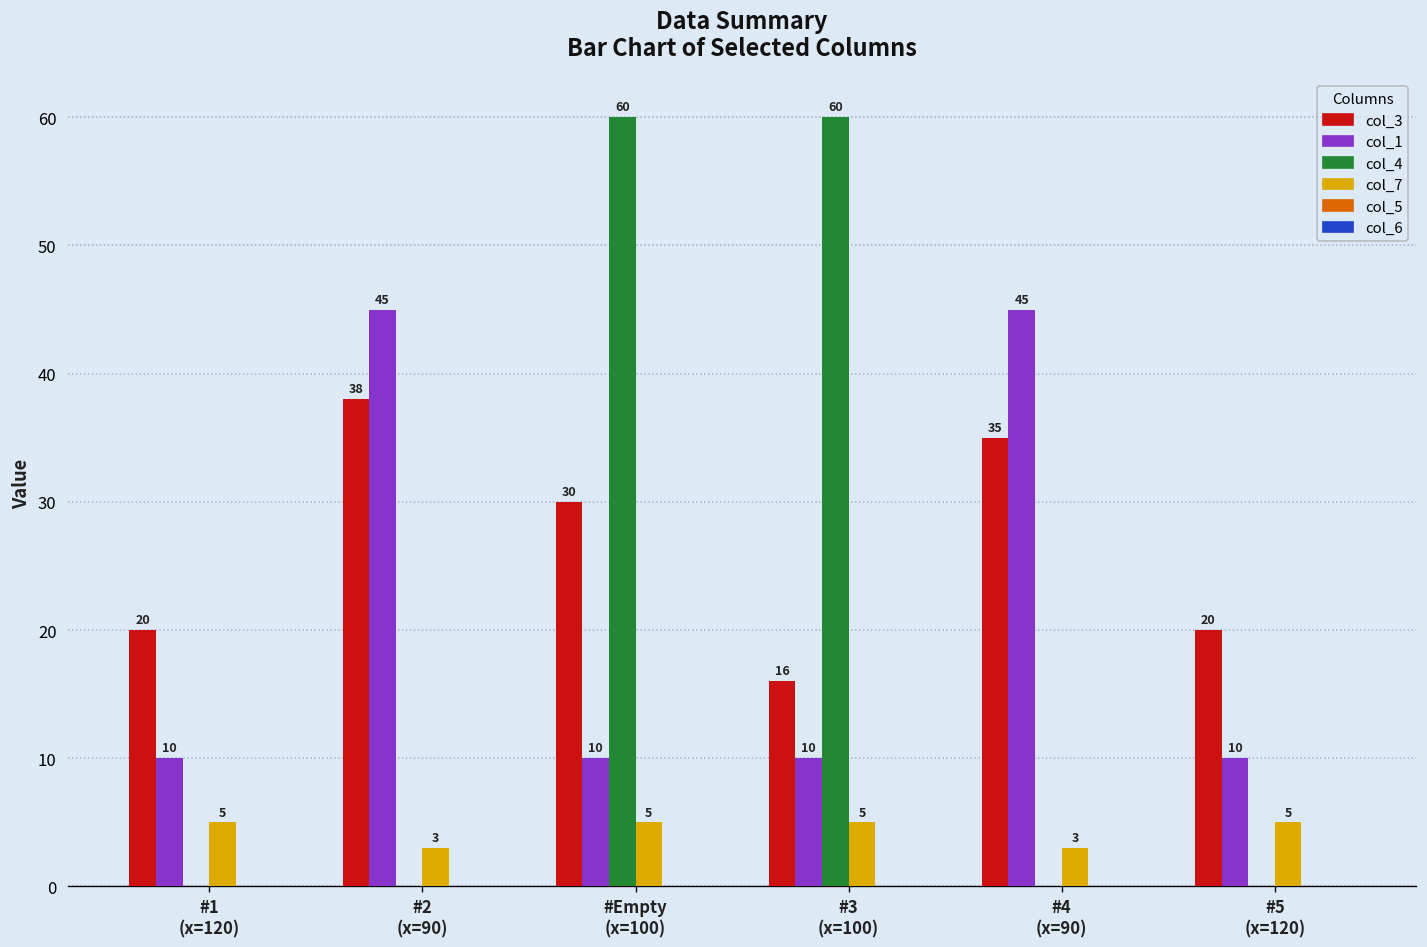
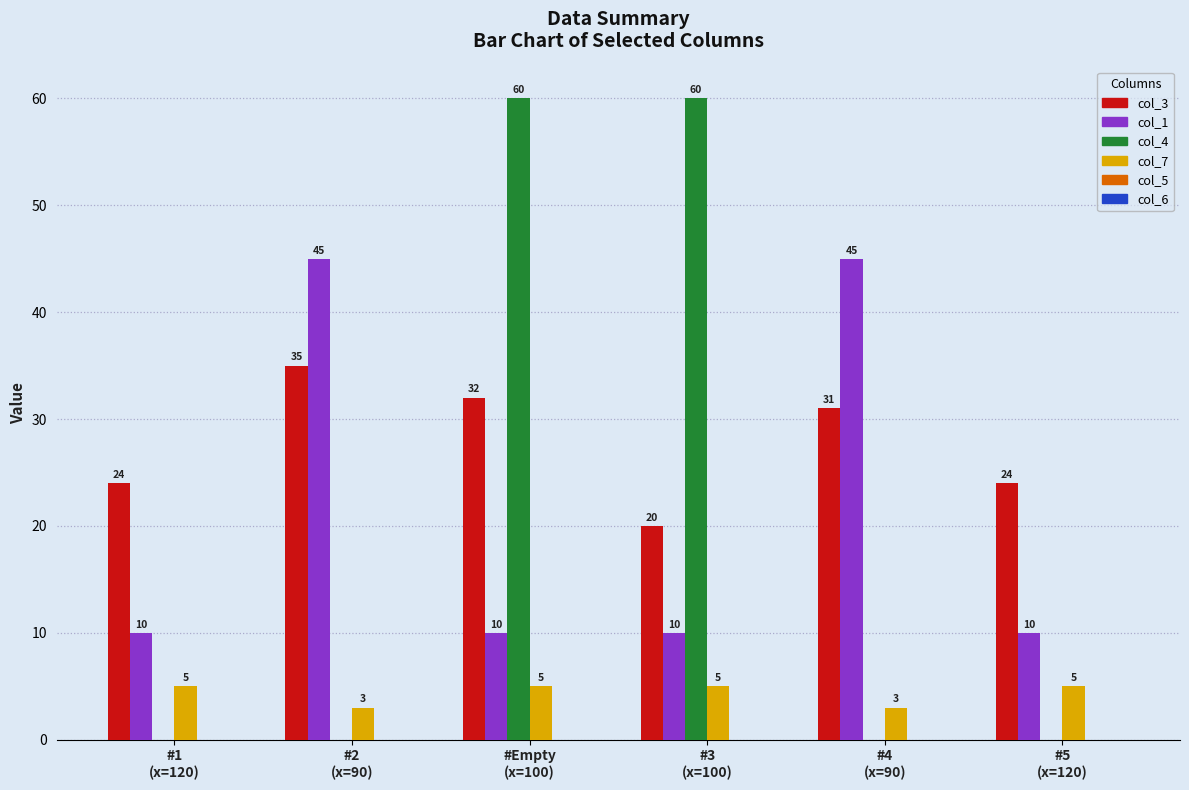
col_3, #1 (x=120): 20 -> 24
col_3, #2 (x=90): 38 -> 35
col_3, #Empty (x=100): 30 -> 32
col_3, #3 (x=100): 16 -> 20
col_3, #4 (x=90): 35 -> 31
col_3, #5 (x=120): 20 -> 24
